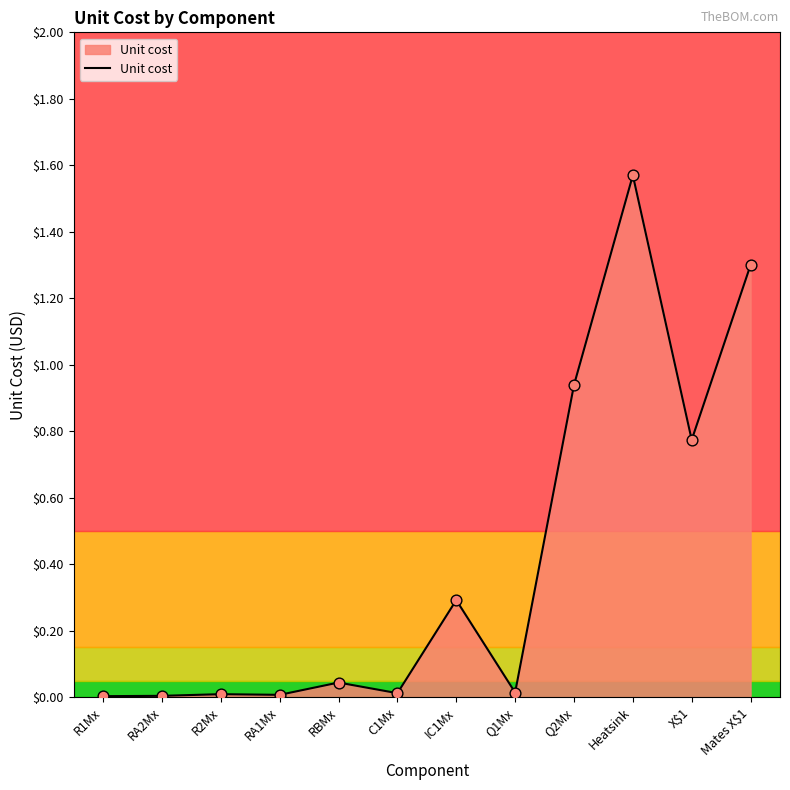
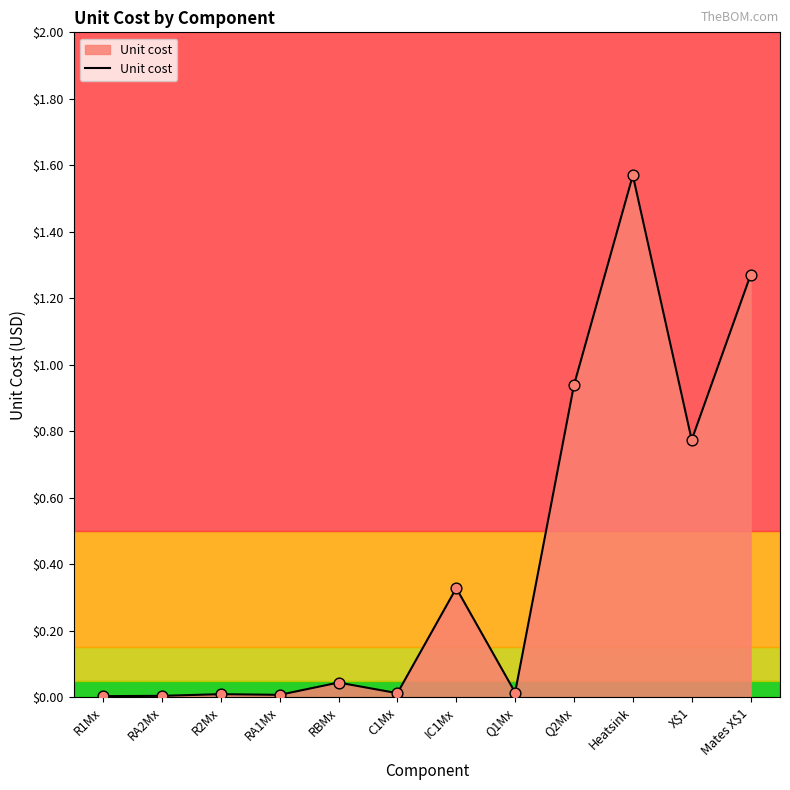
IC1Mx: $0.29 -> $0.33
Mates X$1: $1.30 -> $1.27
